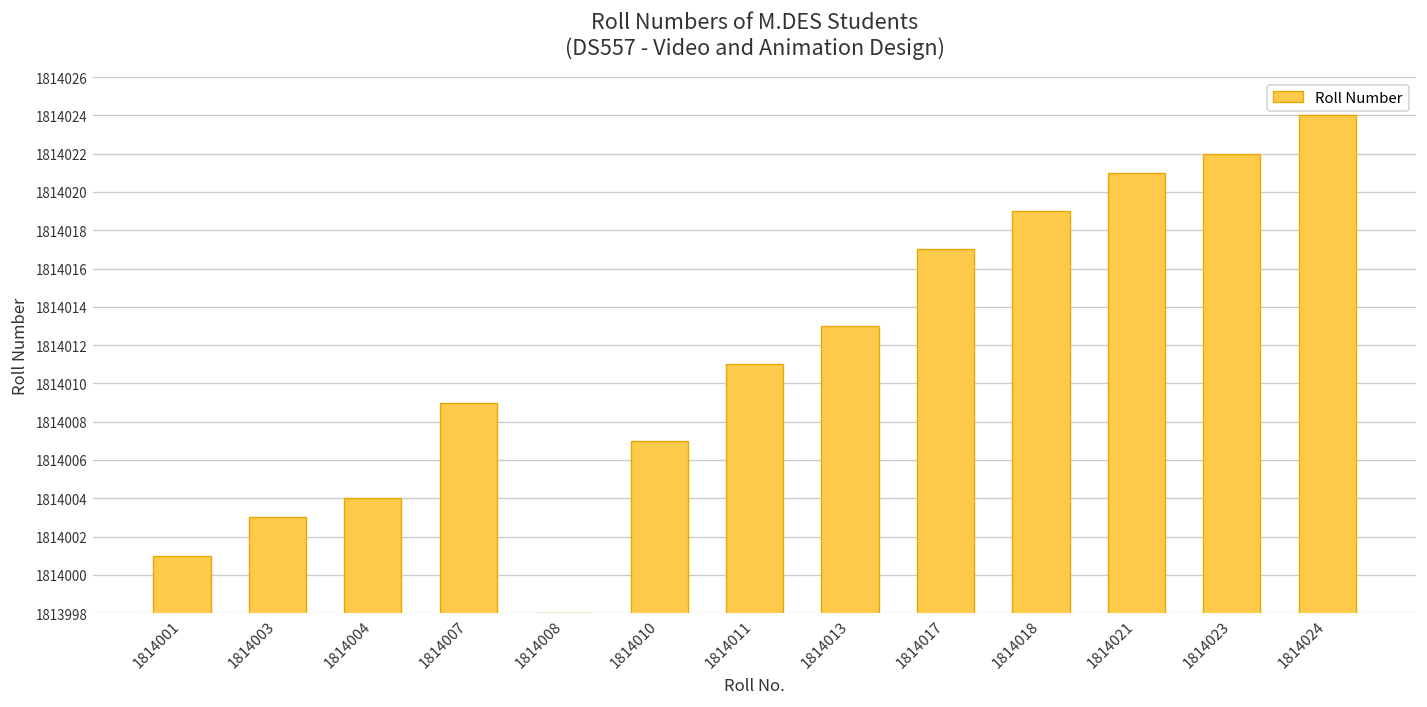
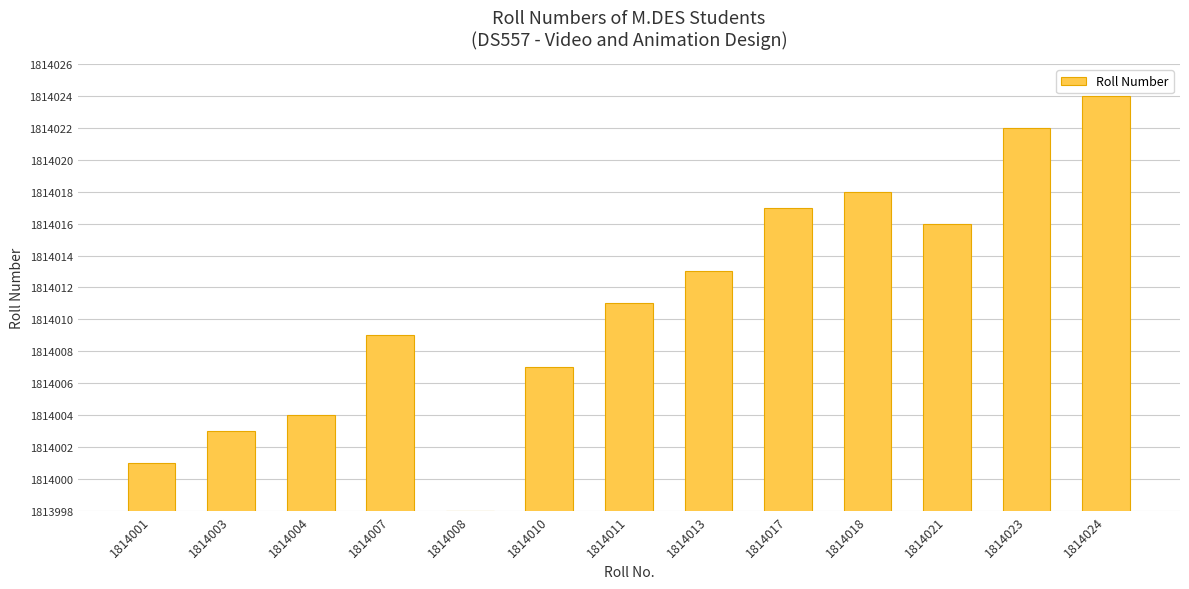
1814018: 1814019 -> 1814018
1814021: 1814021 -> 1814016
